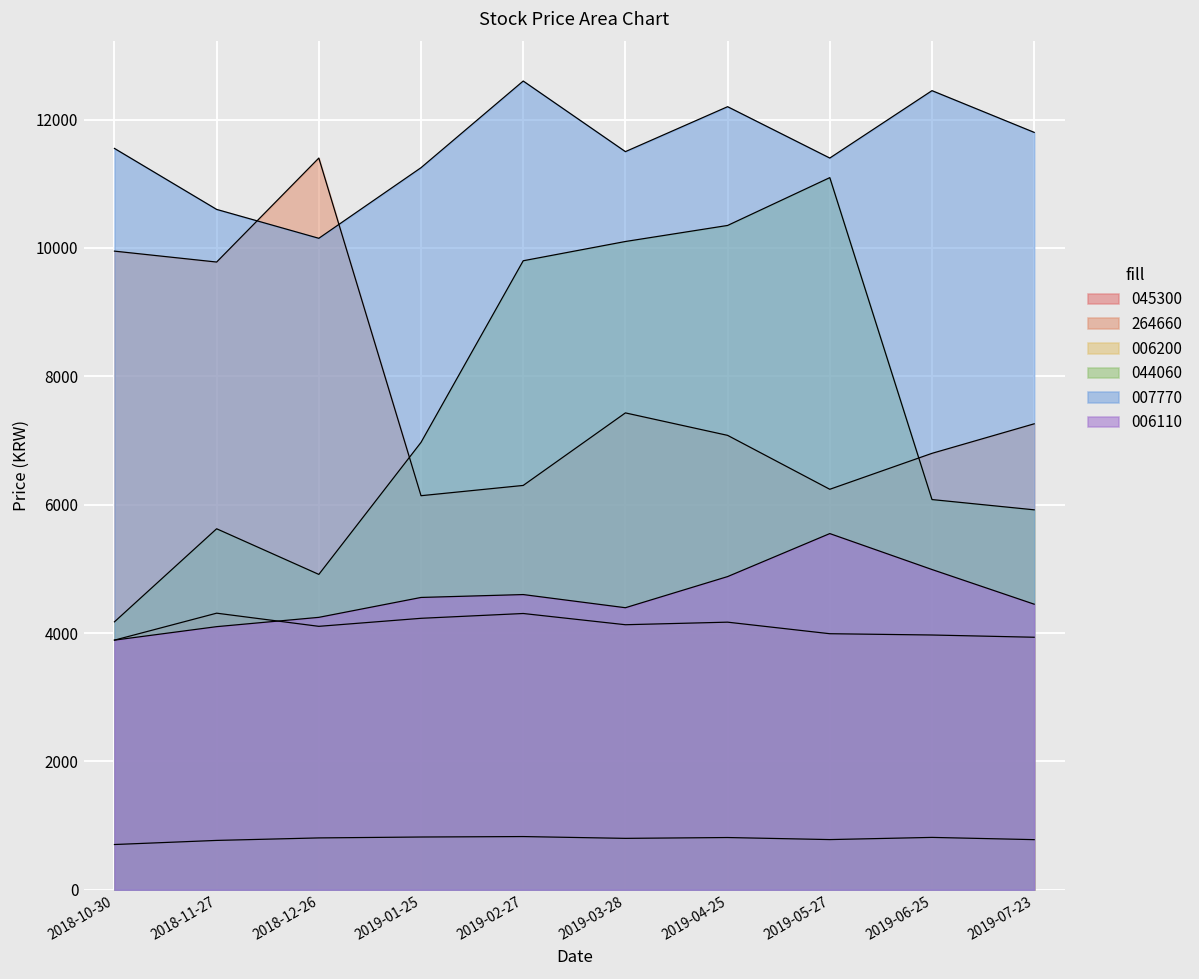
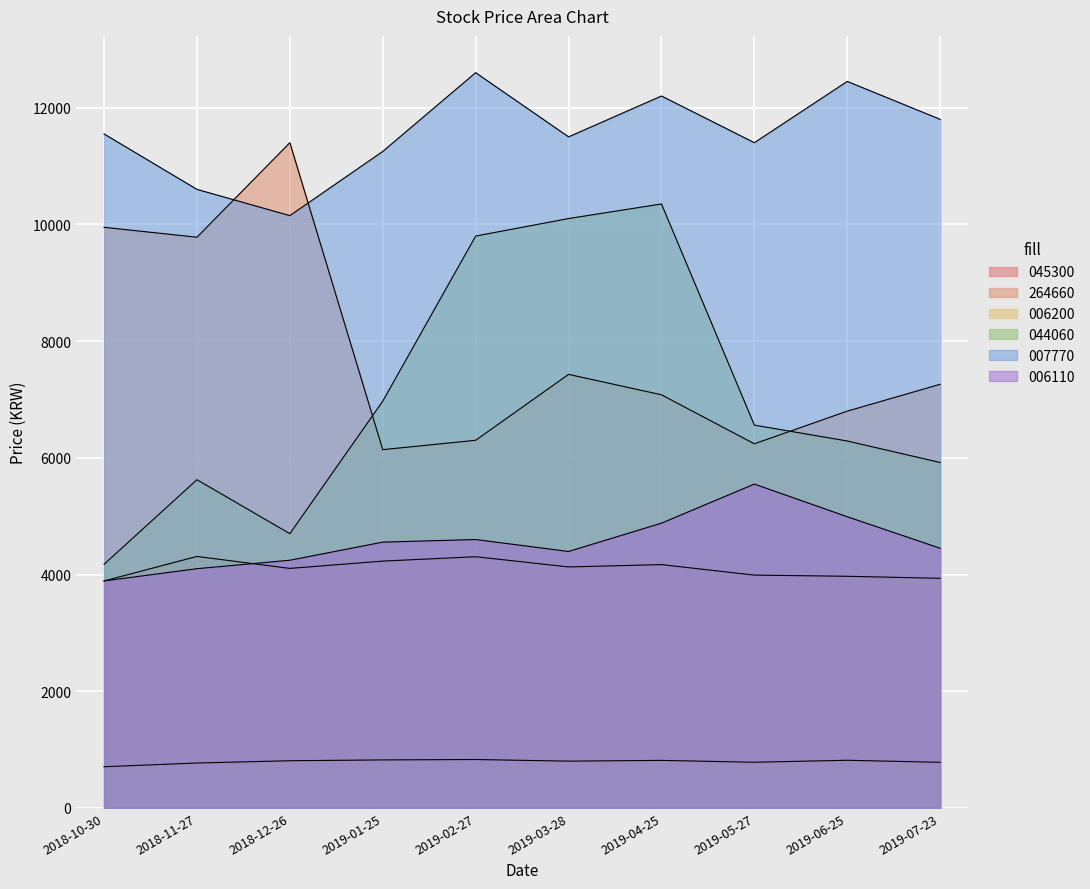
044060, 2018-12-26: 4900 -> 4700
044060, 2019-05-27: 11100 -> 6600
044060, 2019-06-25: 6100 -> 6300
